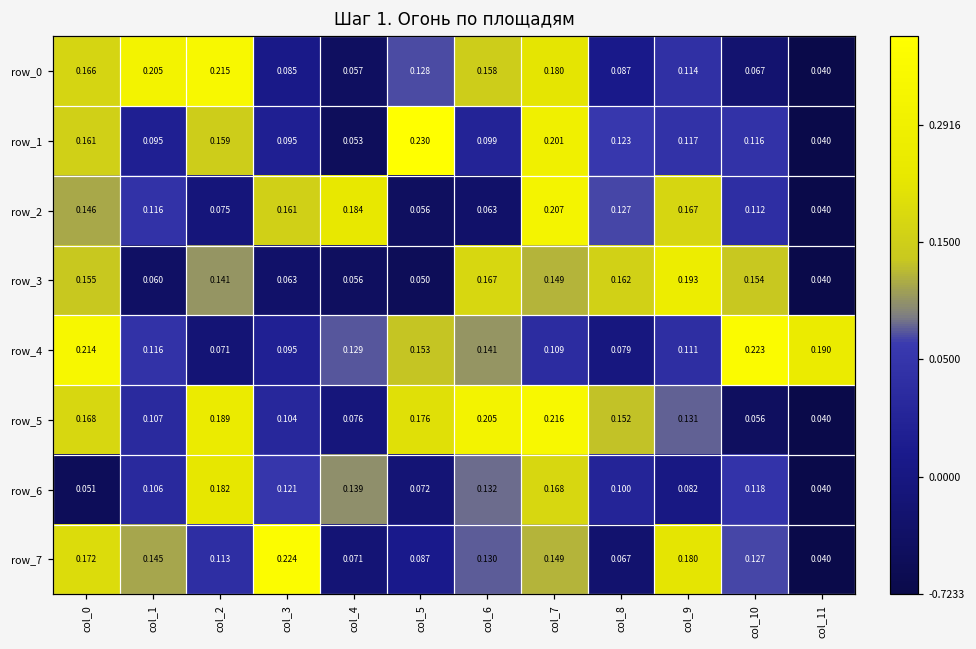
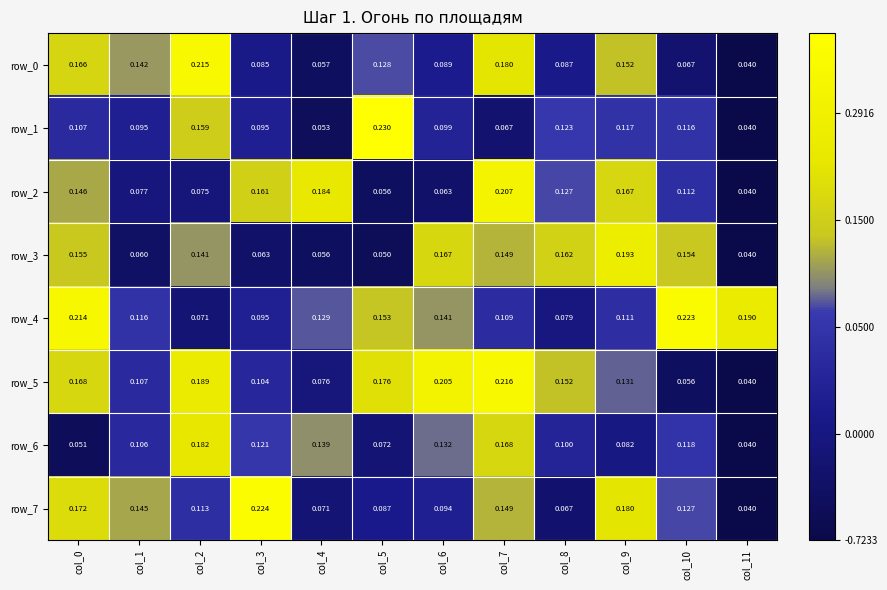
row_0, col_1: 0.205 -> 0.142
row_0, col_6: 0.158 -> 0.089
row_0, col_9: 0.114 -> 0.152
row_1, col_0: 0.161 -> 0.107
row_1, col_7: 0.201 -> 0.067
row_2, col_1: 0.116 -> 0.077
row_7, col_6: 0.130 -> 0.094
